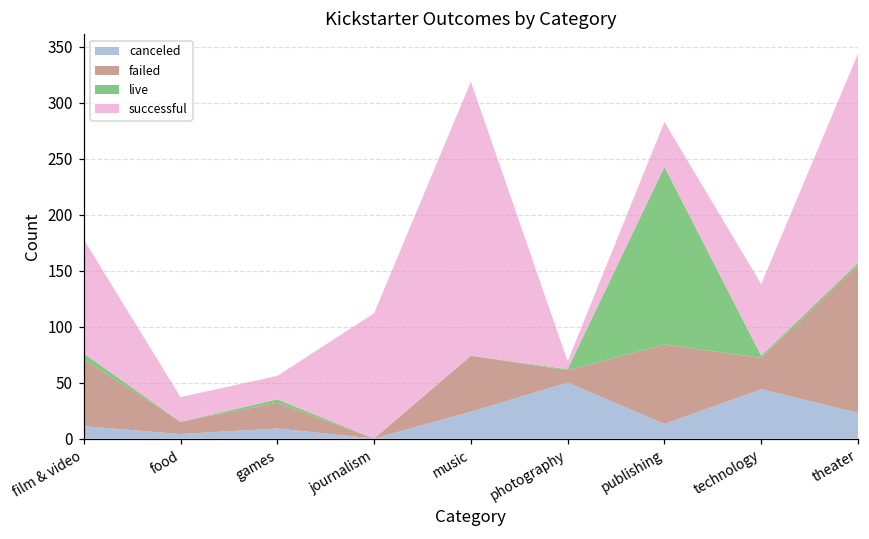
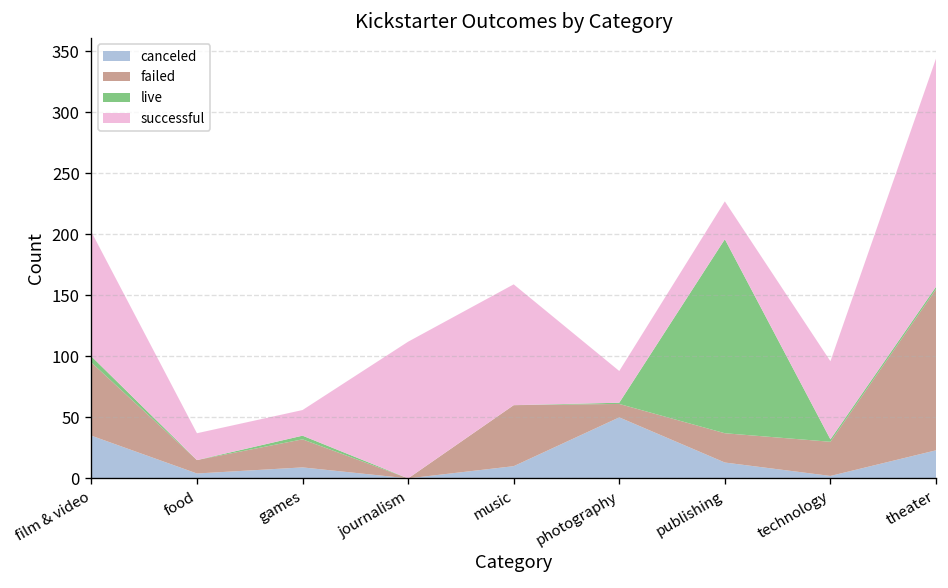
canceled, film & video: 11 -> 35
canceled, music: 24 -> 10
successful, music: 245 -> 99
successful, photography: 7 -> 26
failed, publishing: 71 -> 24
successful, publishing: 40 -> 31
canceled, technology: 44 -> 2
